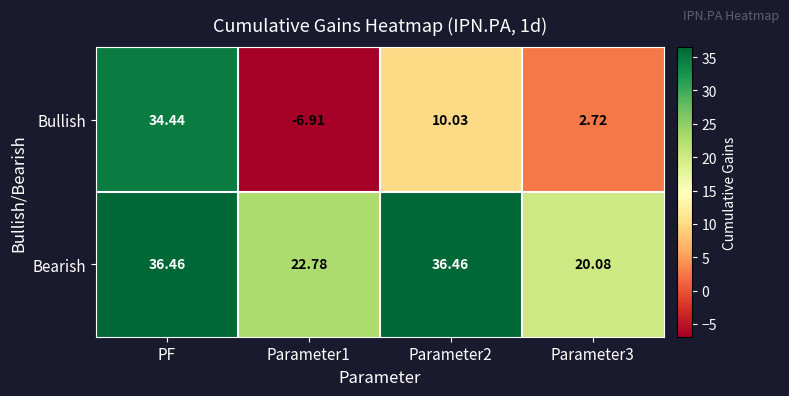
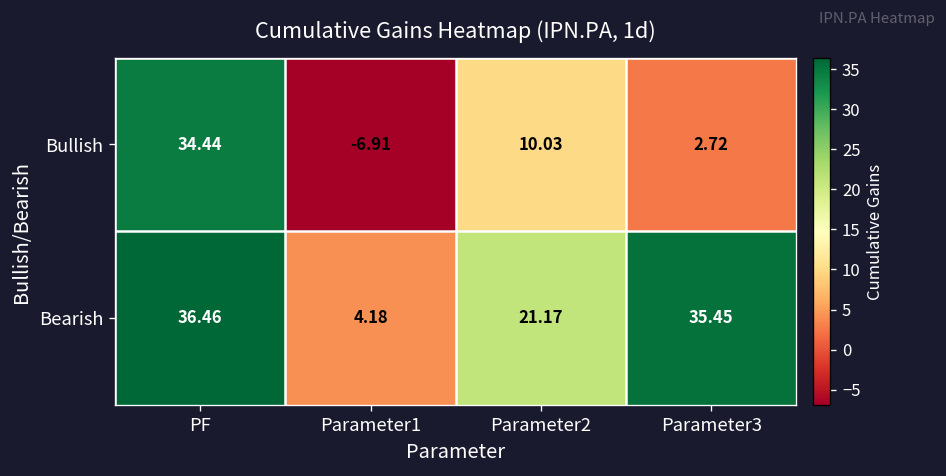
Bearish, Parameter1: 22.78 -> 4.18
Bearish, Parameter2: 36.46 -> 21.17
Bearish, Parameter3: 20.08 -> 35.45
